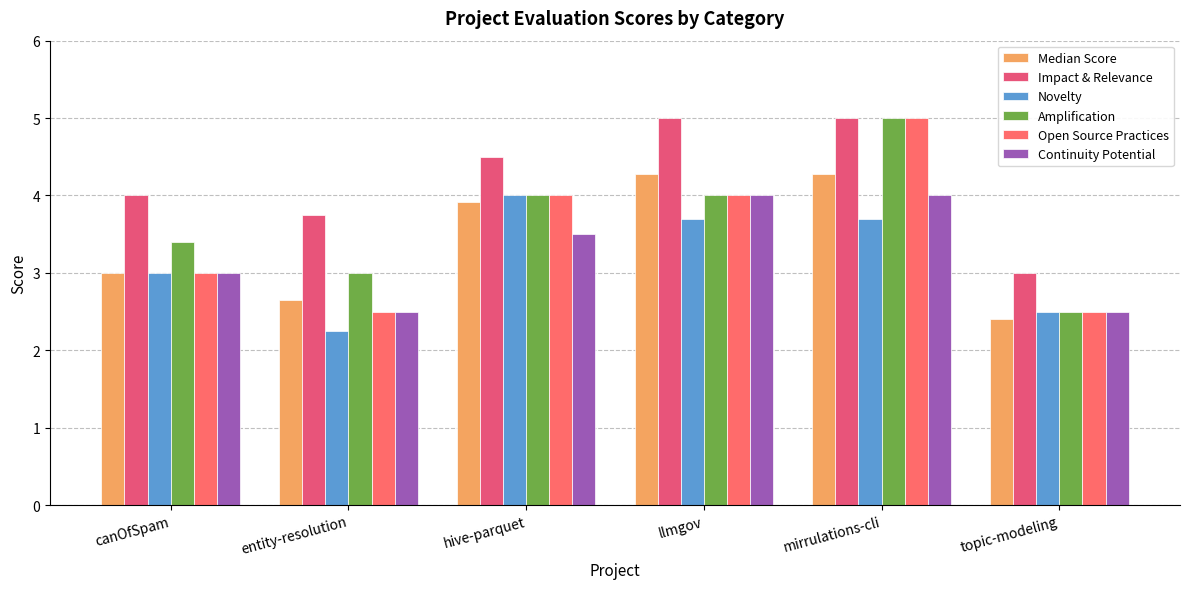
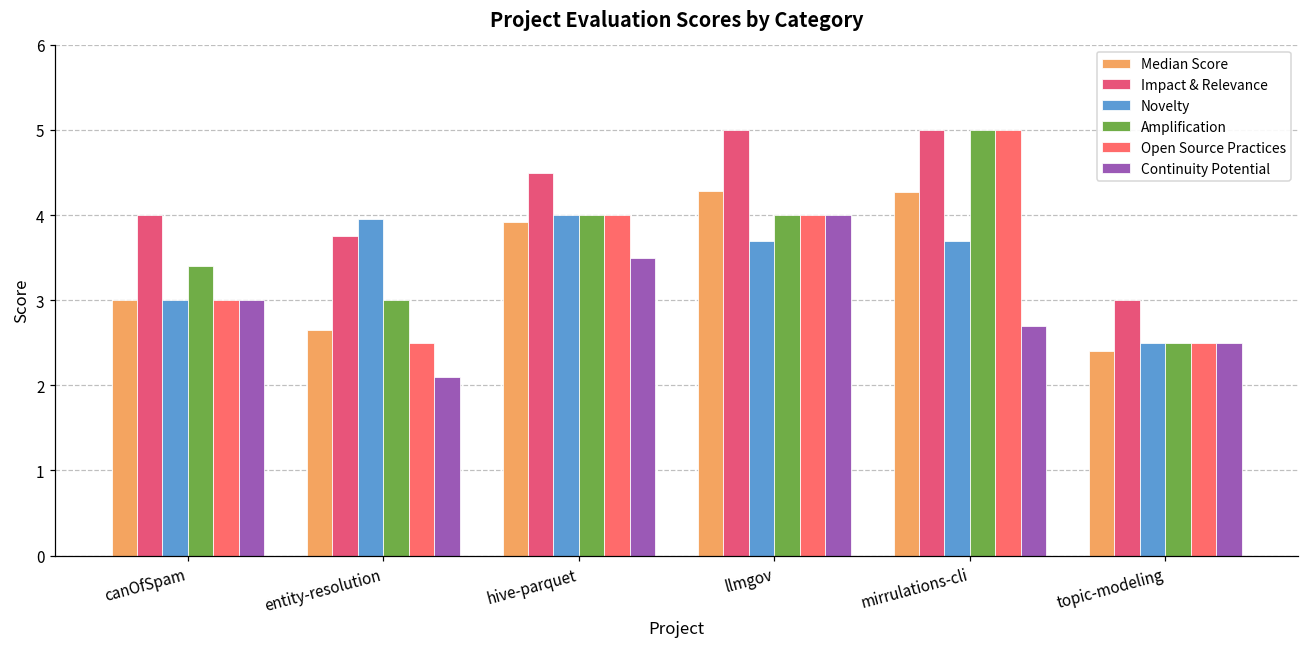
Novelty, entity-resolution: 2.3 -> 4.0
Continuity Potential, entity-resolution: 2.5 -> 2.1
Continuity Potential, mirrulations-cli: 4.0 -> 2.7
